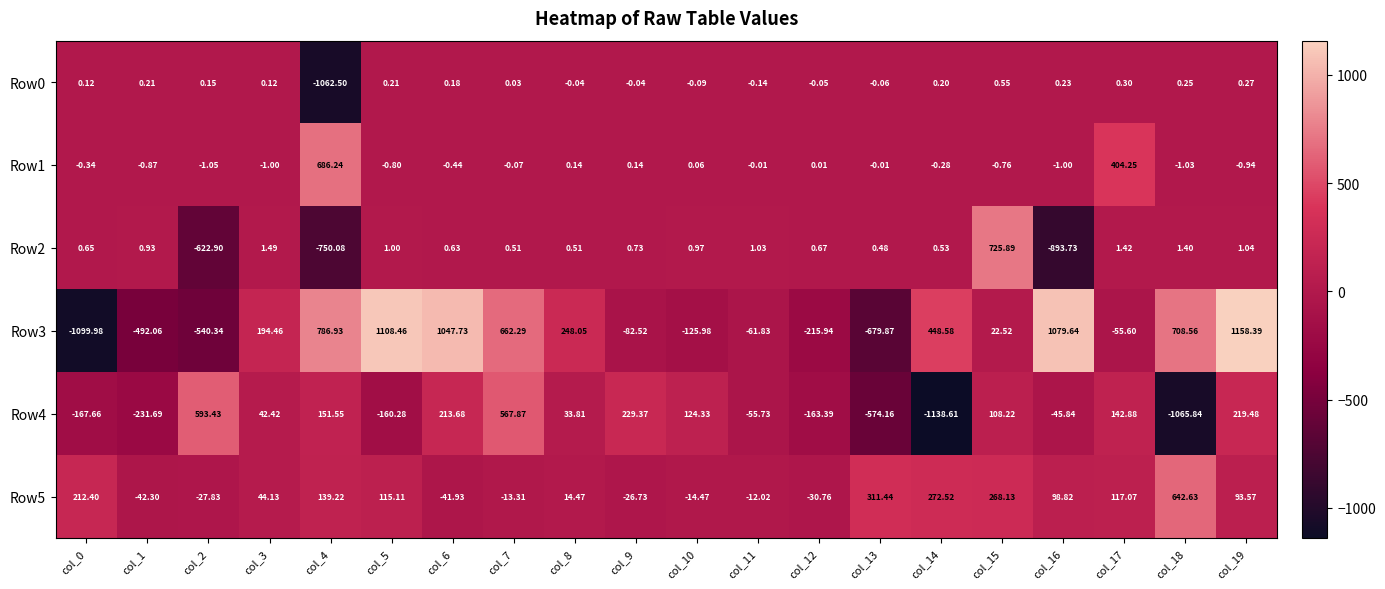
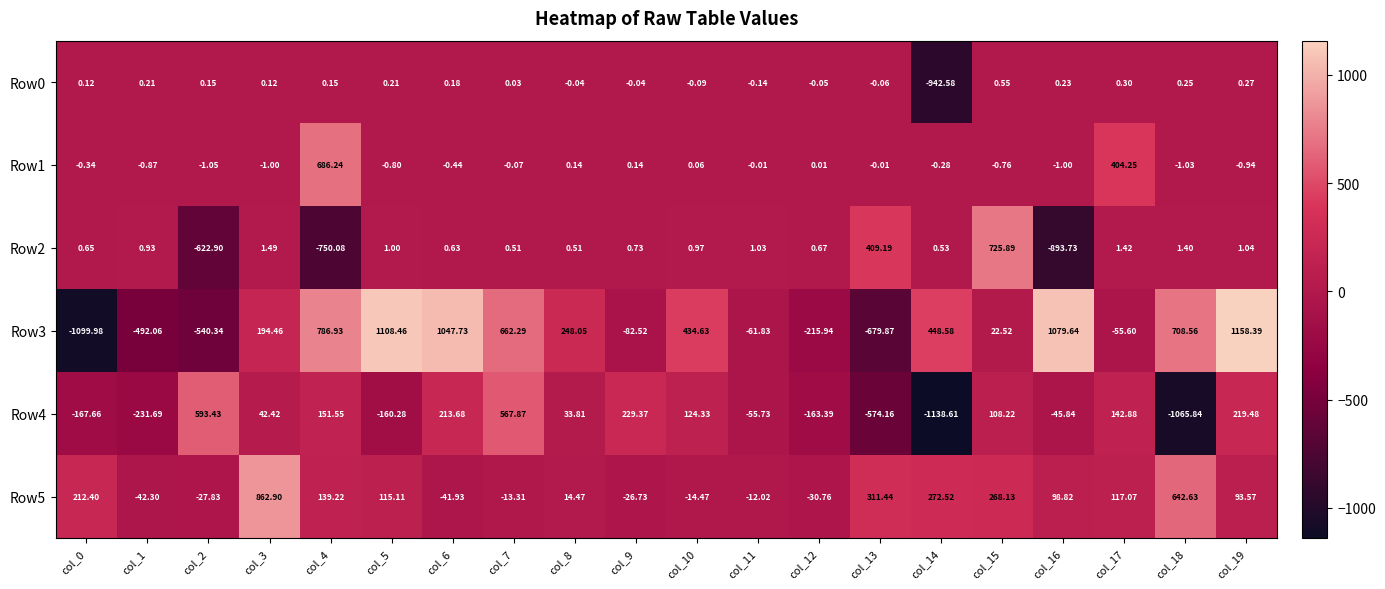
Row0, col_4: -1062.50 -> 0.15
Row0, col_14: 0.20 -> -942.58
Row2, col_13: 0.48 -> 409.19
Row3, col_10: -125.98 -> 434.63
Row5, col_3: 44.13 -> 862.90
